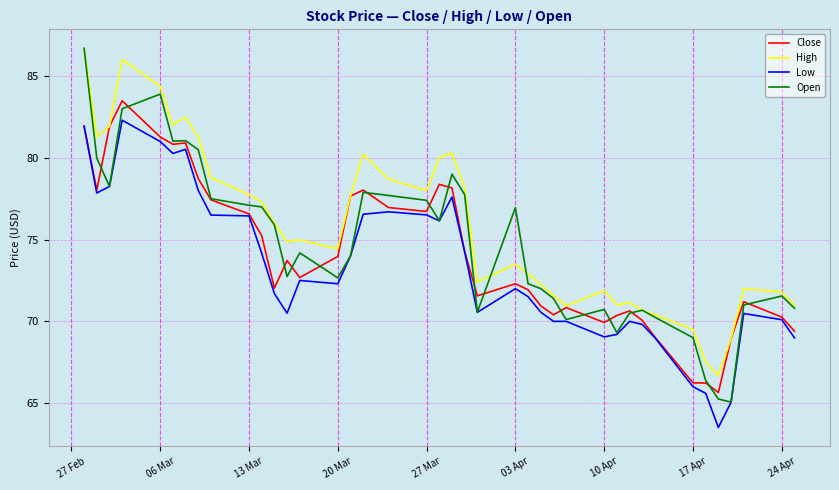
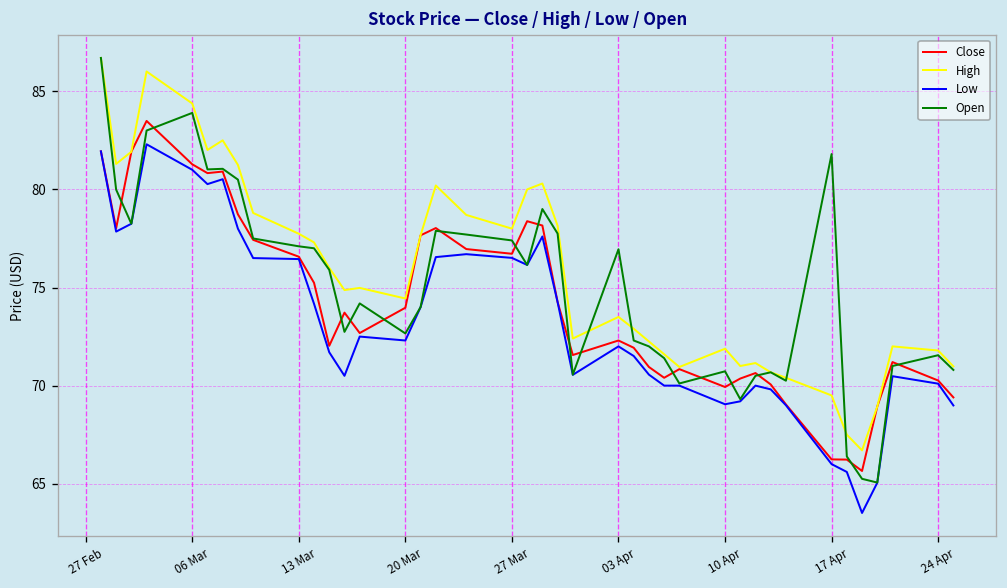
Open, 17 Apr: 69.0 -> 81.8
